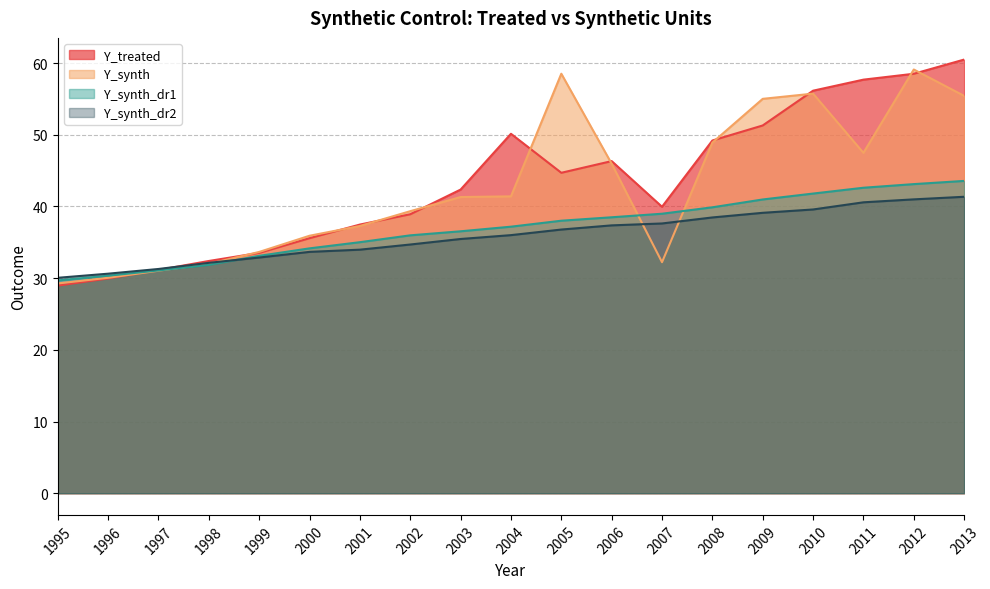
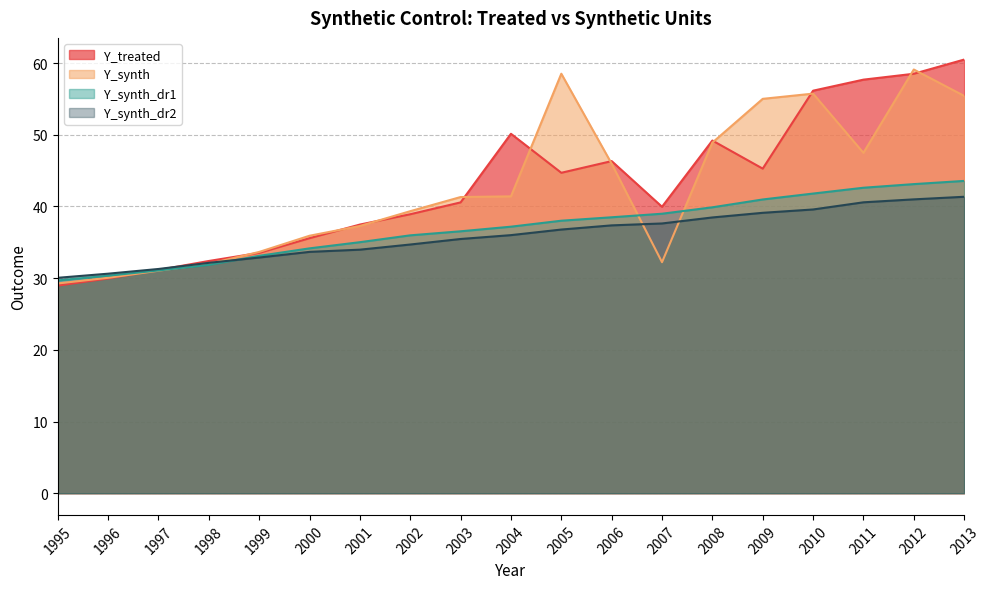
Y_treated, 2003: 42 -> 41
Y_treated, 2009: 51 -> 45
